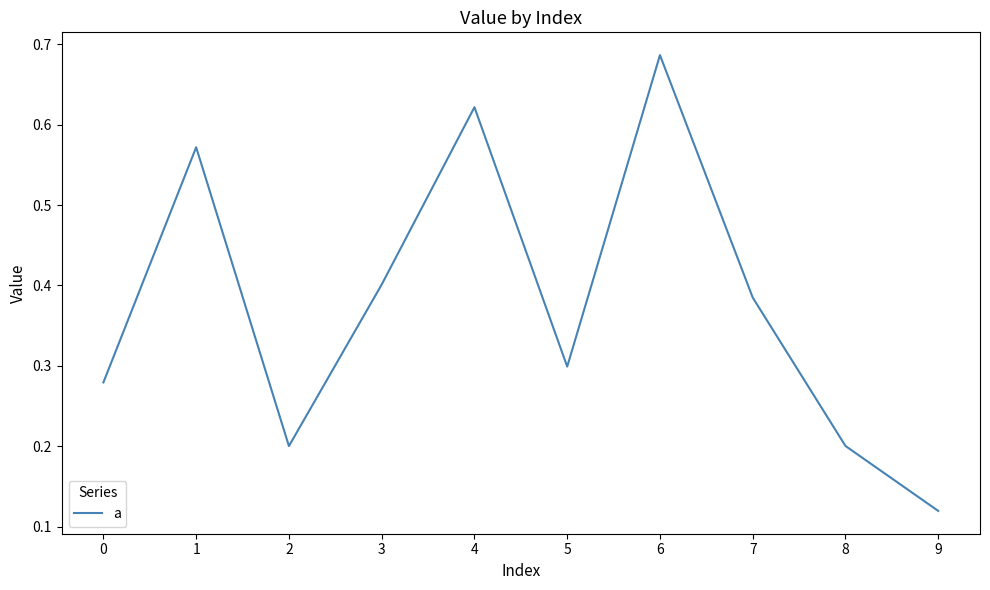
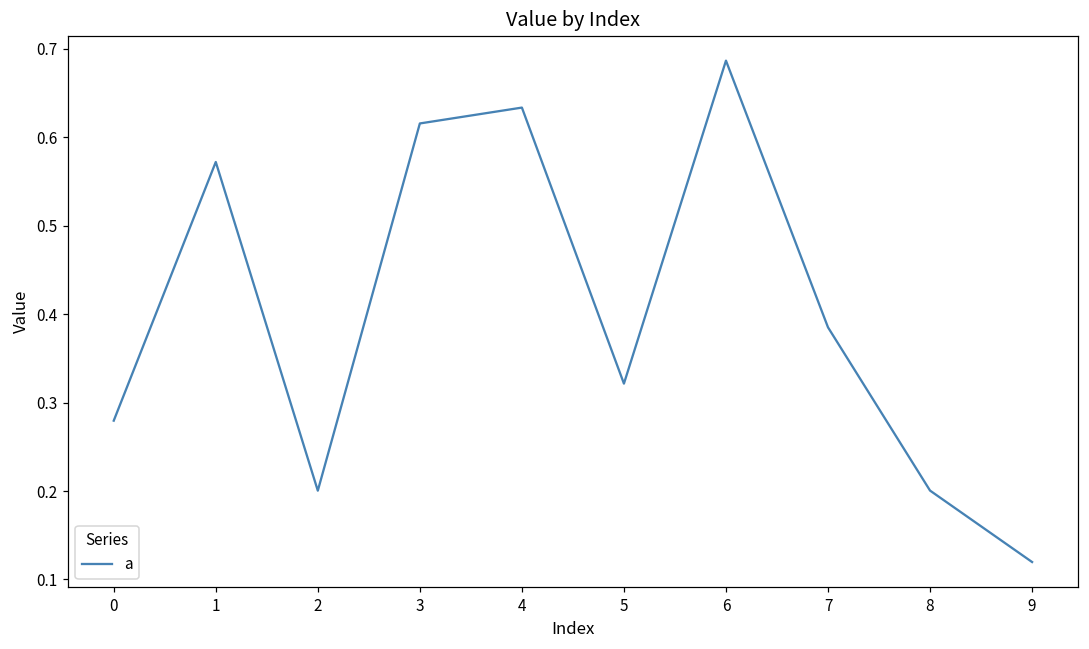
3: 0.40 -> 0.62
4: 0.62 -> 0.63
5: 0.30 -> 0.32
